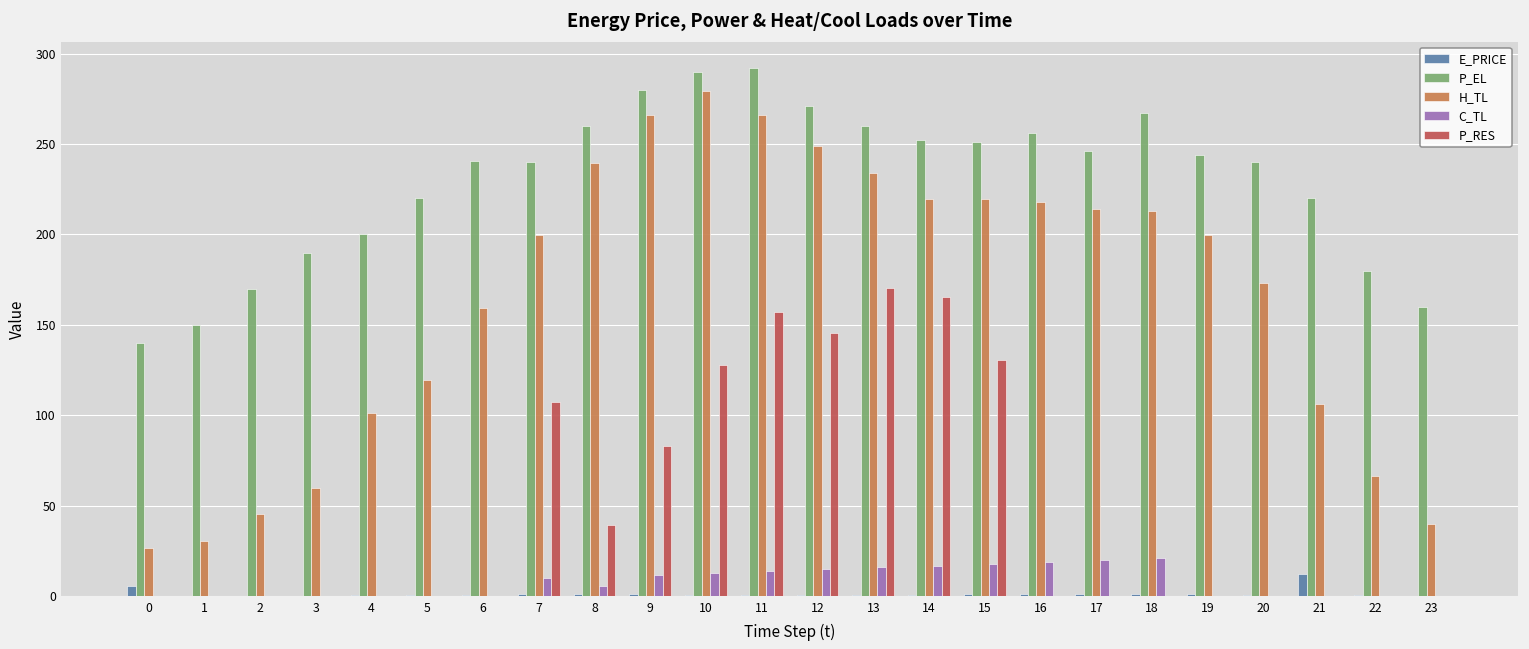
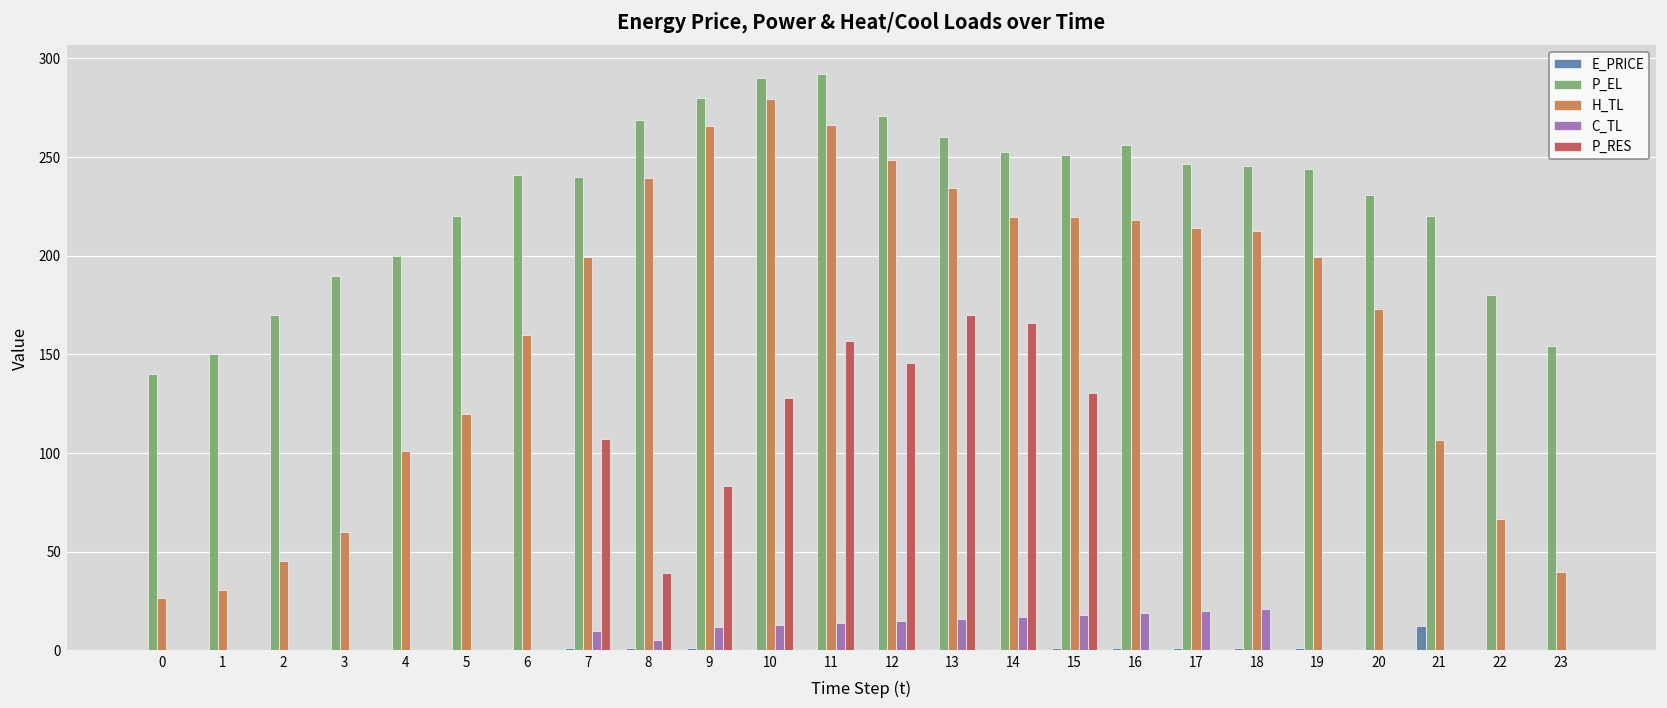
E_PRICE, 0: 6 -> 0
P_EL, 8: 260 -> 269
P_EL, 18: 267 -> 246
P_EL, 20: 240 -> 231
P_EL, 23: 160 -> 154
